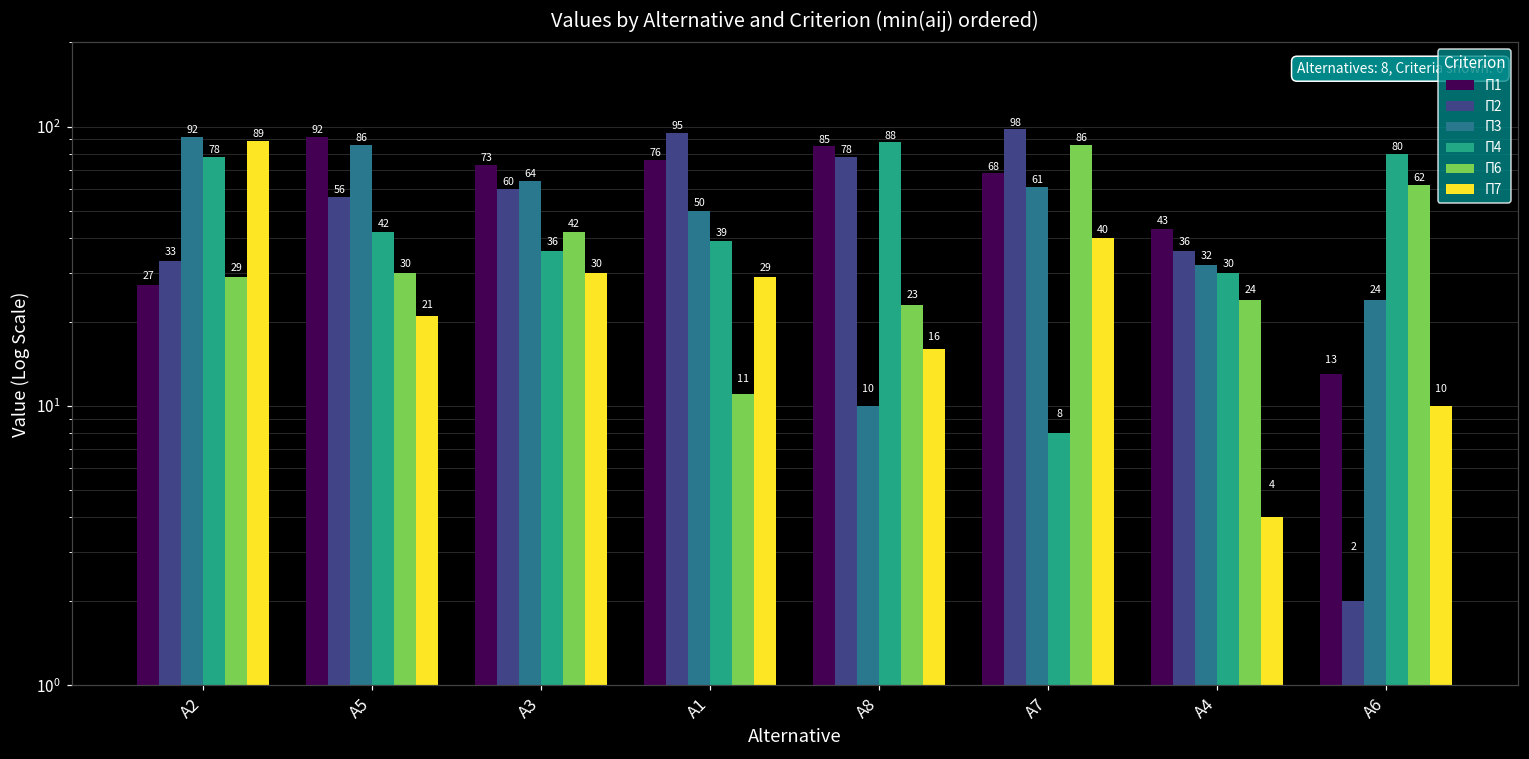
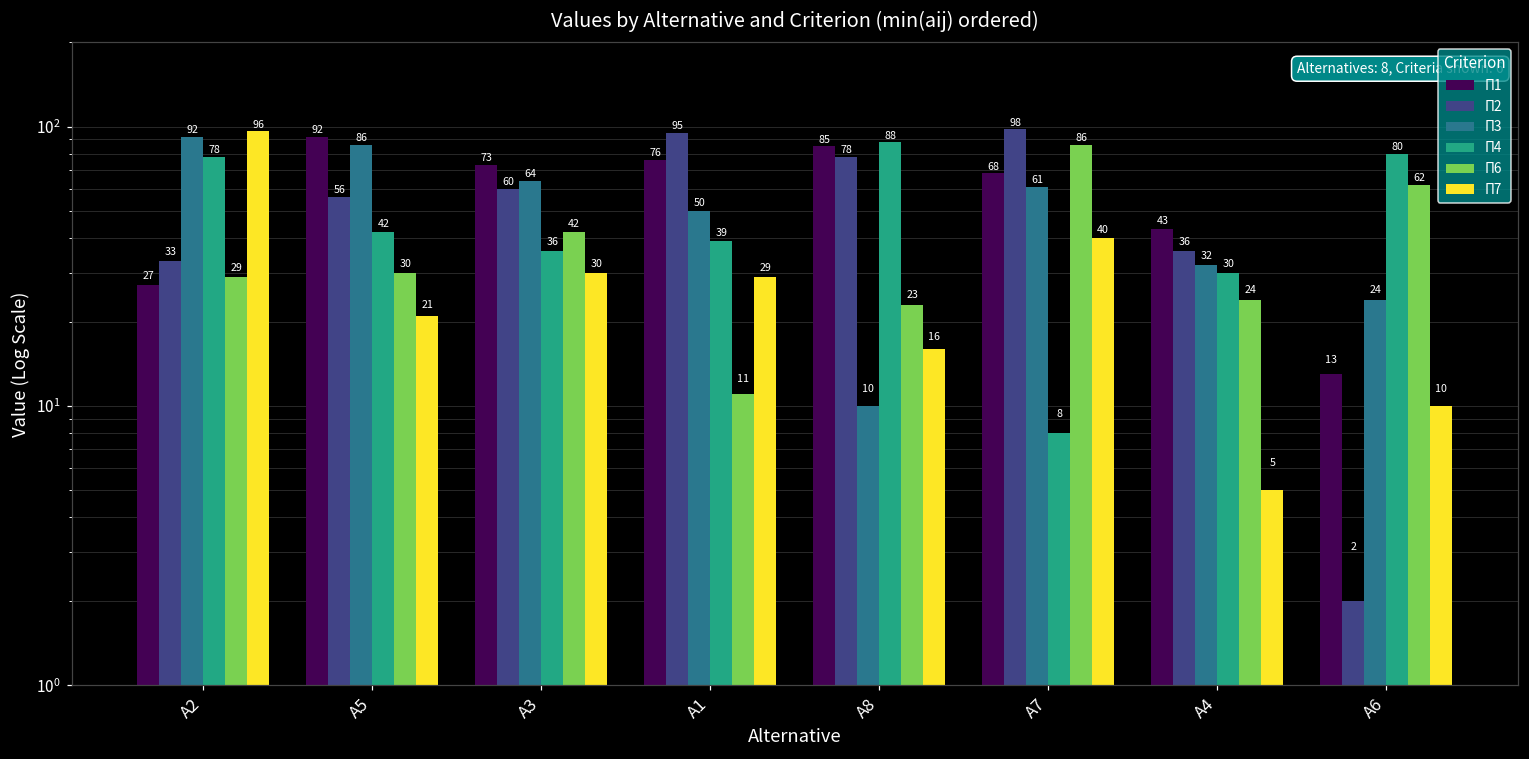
П7, A2: 89 -> 96
П7, A4: 4 -> 5
